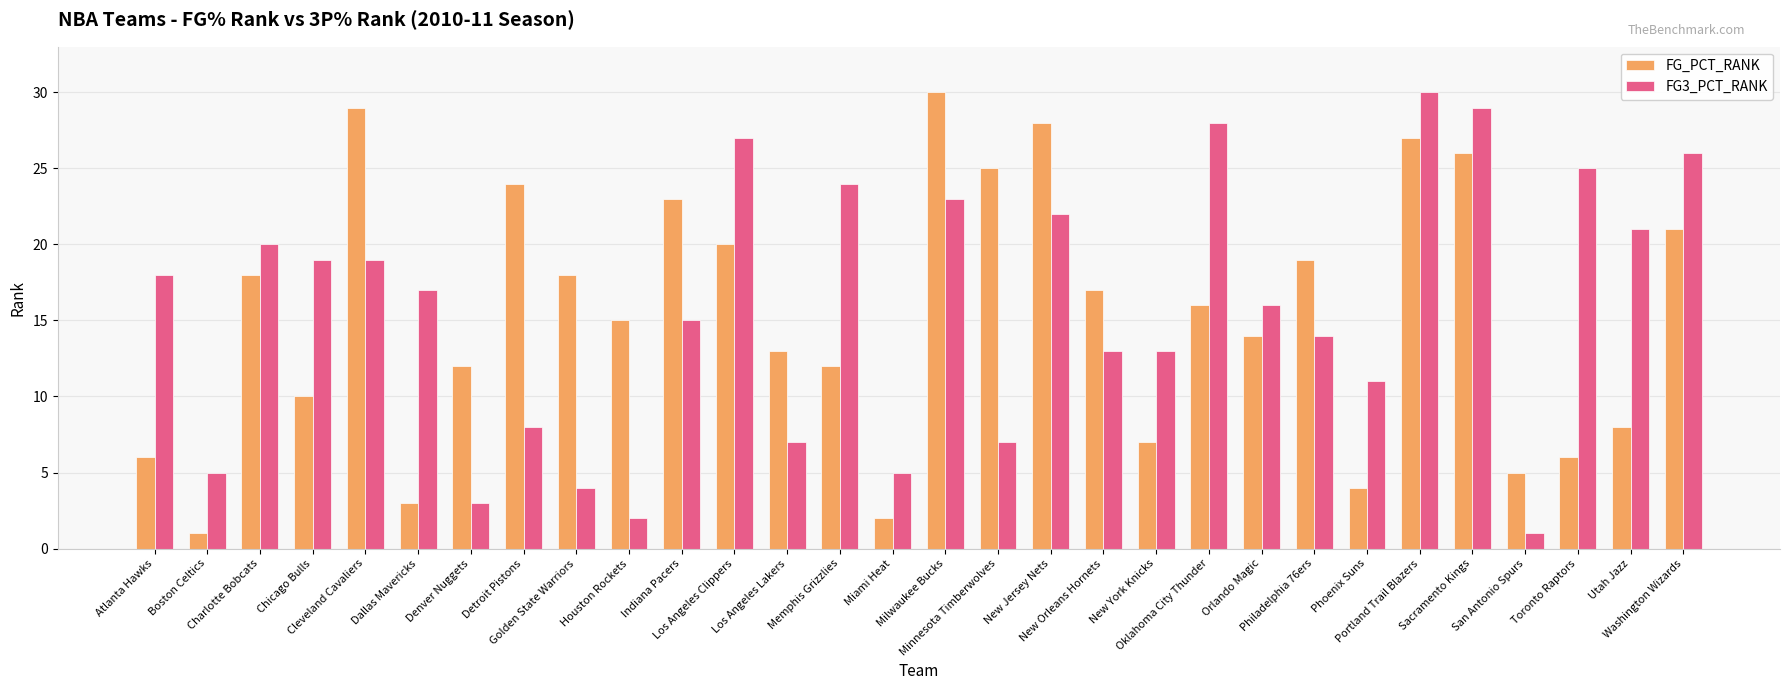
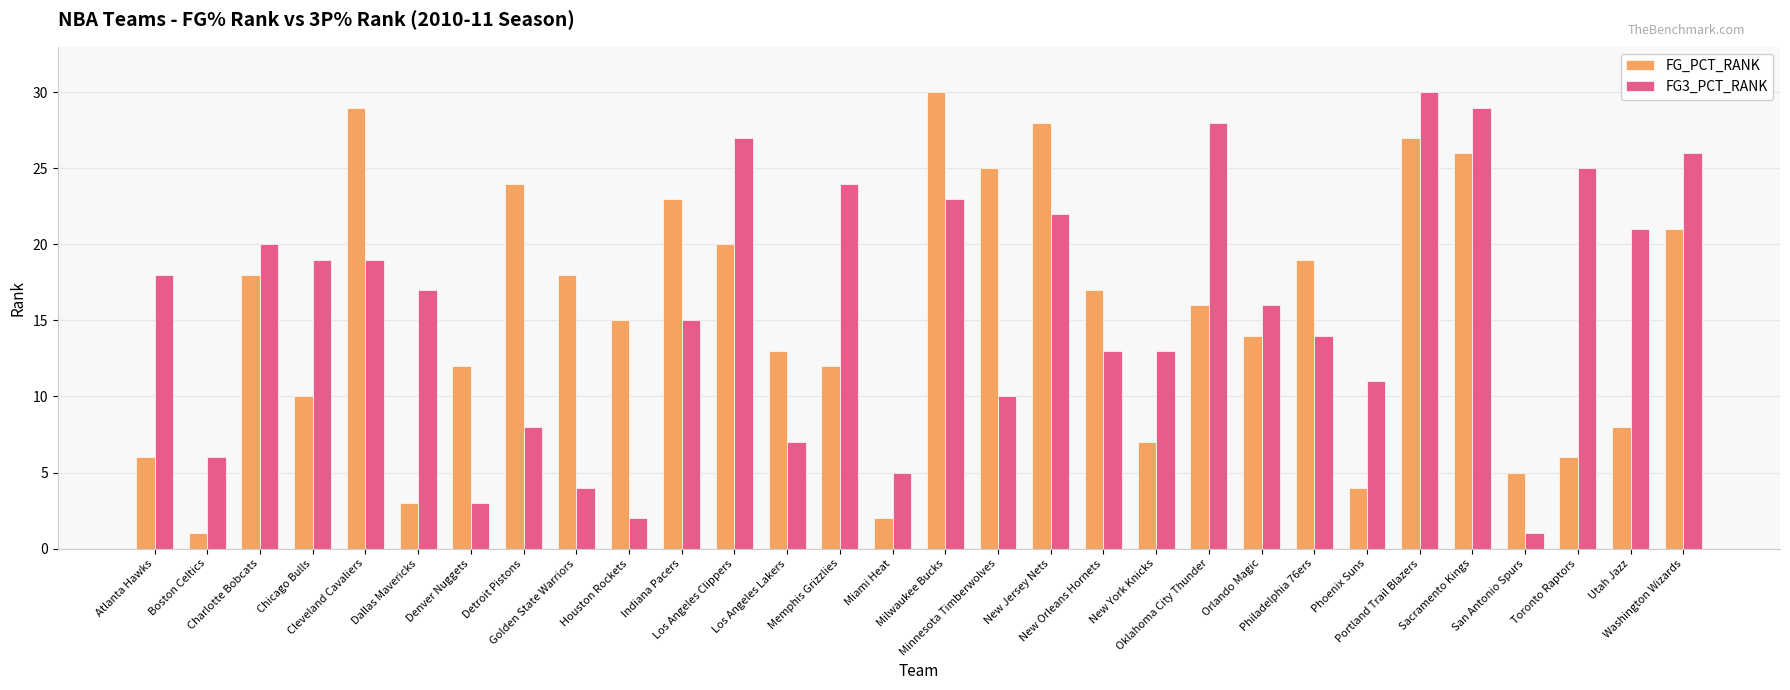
FG3_PCT_RANK, Boston Celtics: 5 -> 6
FG3_PCT_RANK, Minnesota Timberwolves: 7 -> 10
